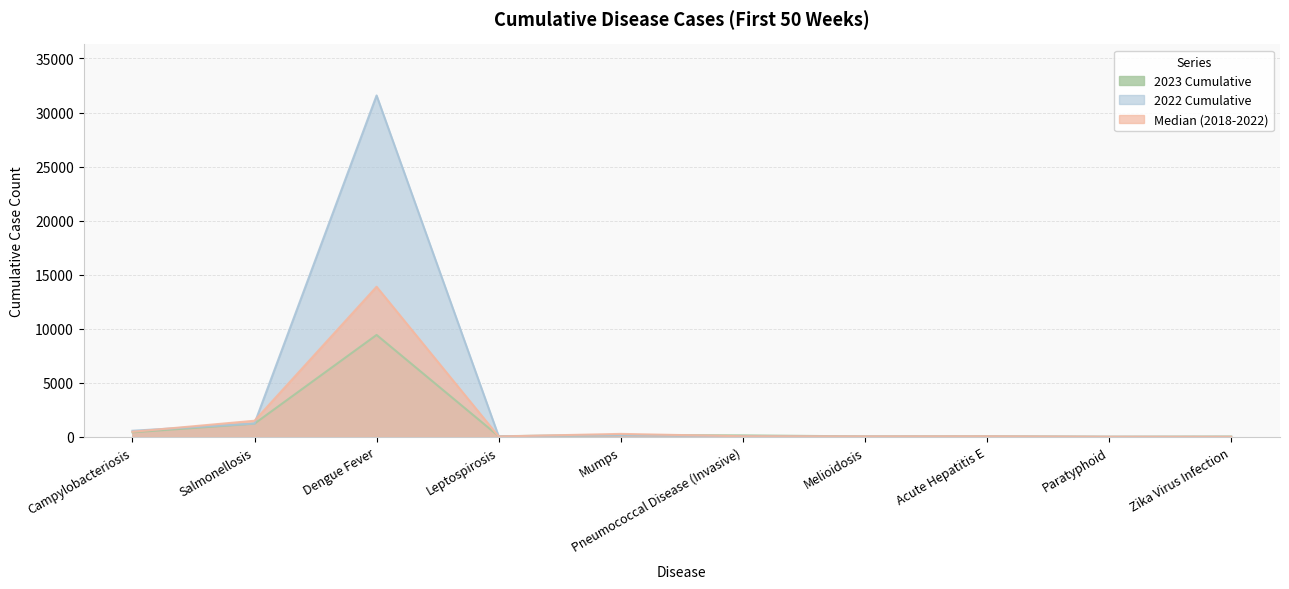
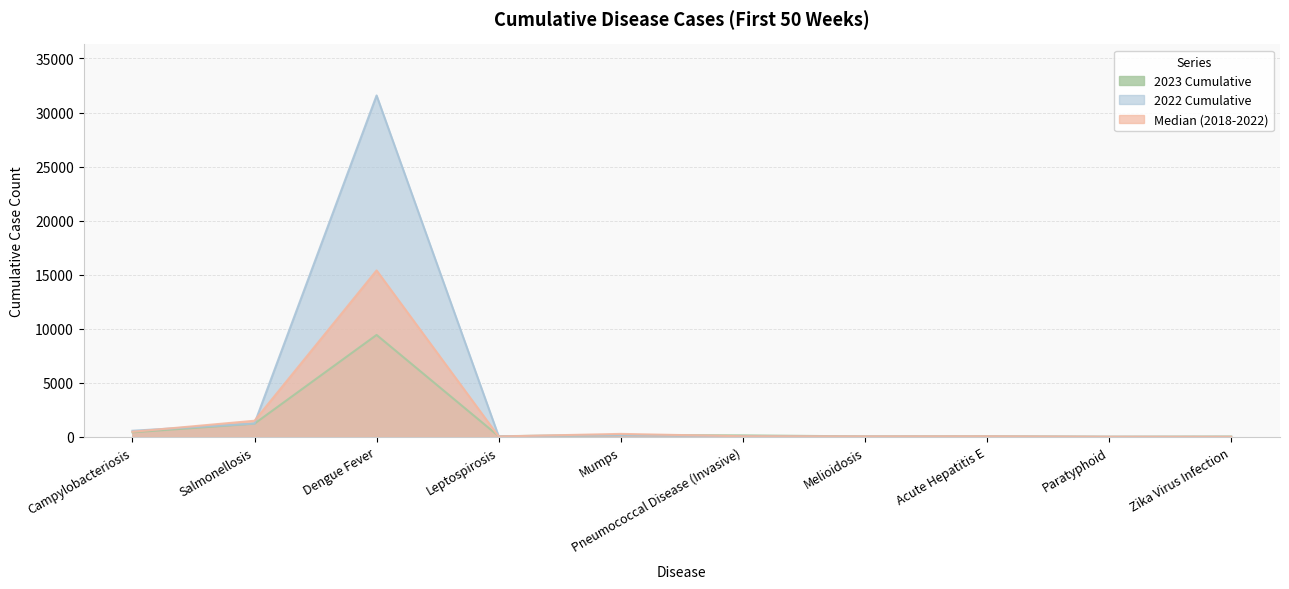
Median (2018-2022), Dengue Fever: 13900 -> 15400
